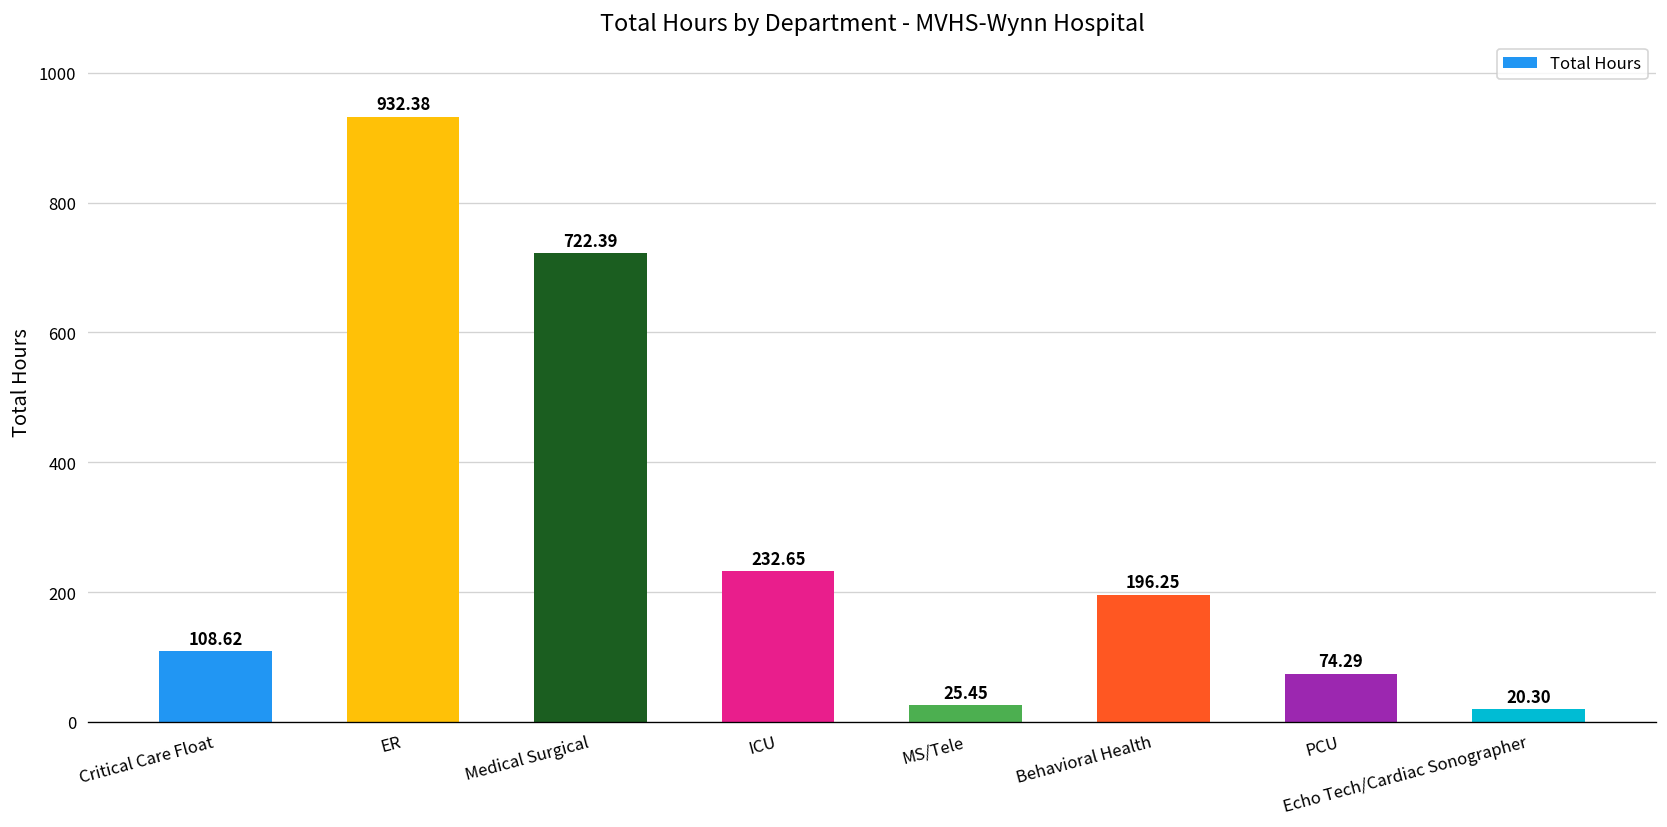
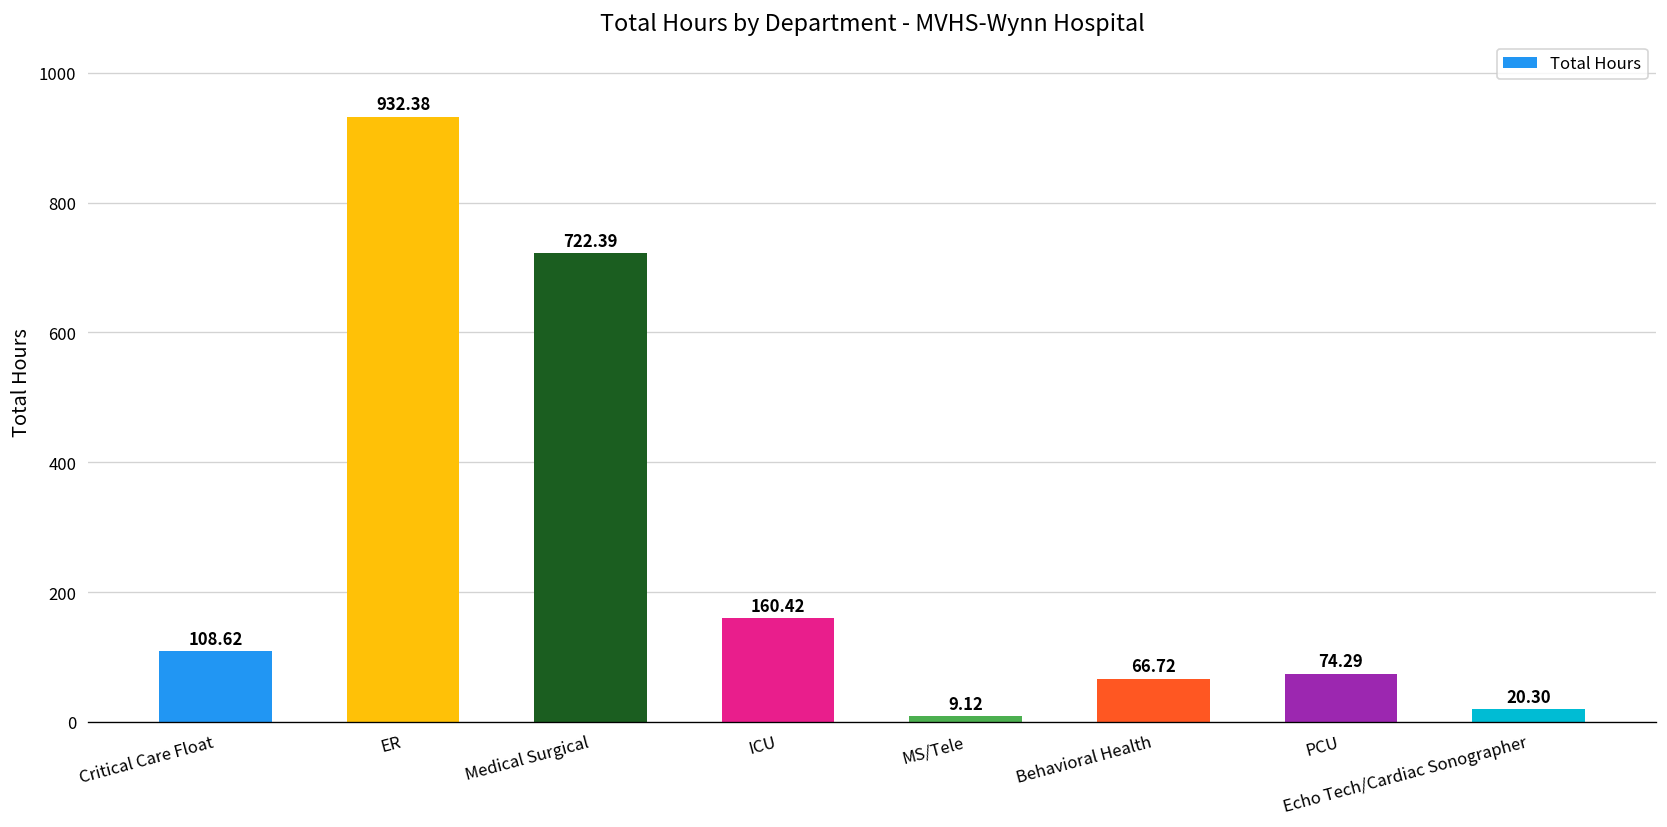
ICU: 232.65 -> 160.42
MS/Tele: 25.45 -> 9.12
Behavioral Health: 196.25 -> 66.72
